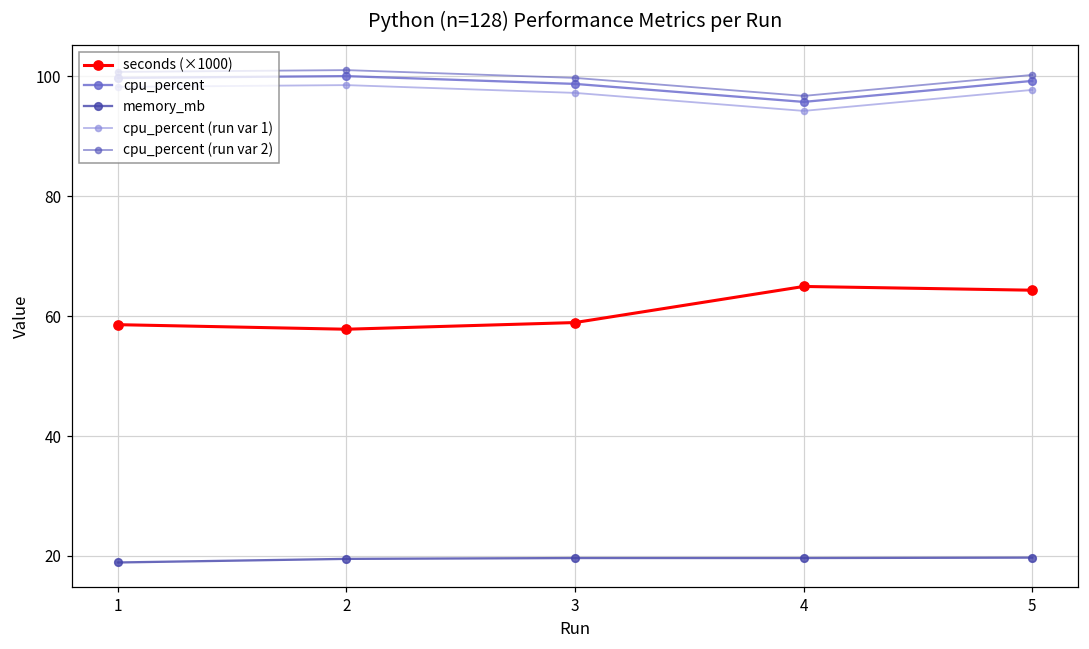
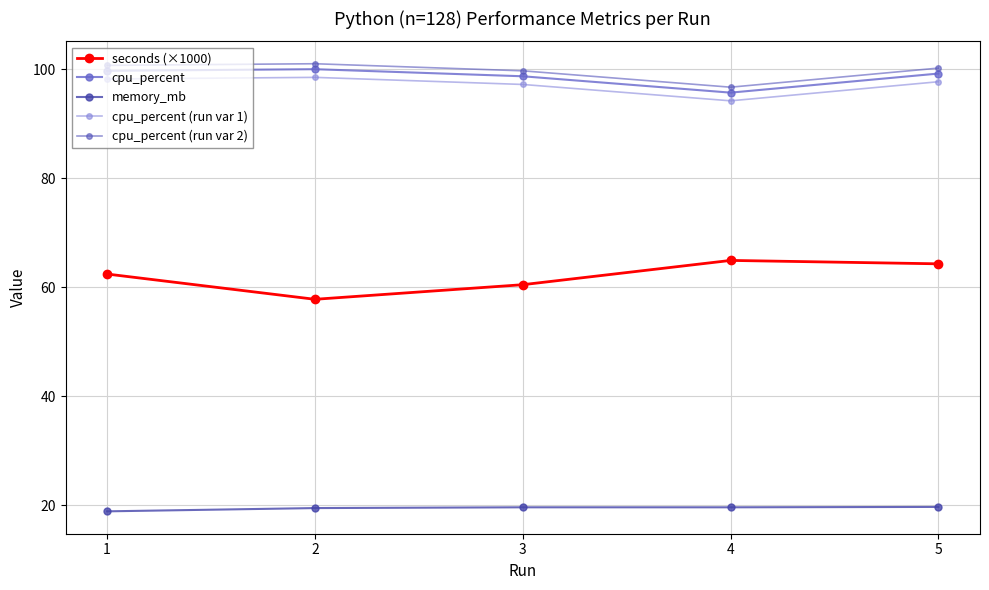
seconds (×1000), 1: 59 -> 62
seconds (×1000), 3: 59 -> 60
